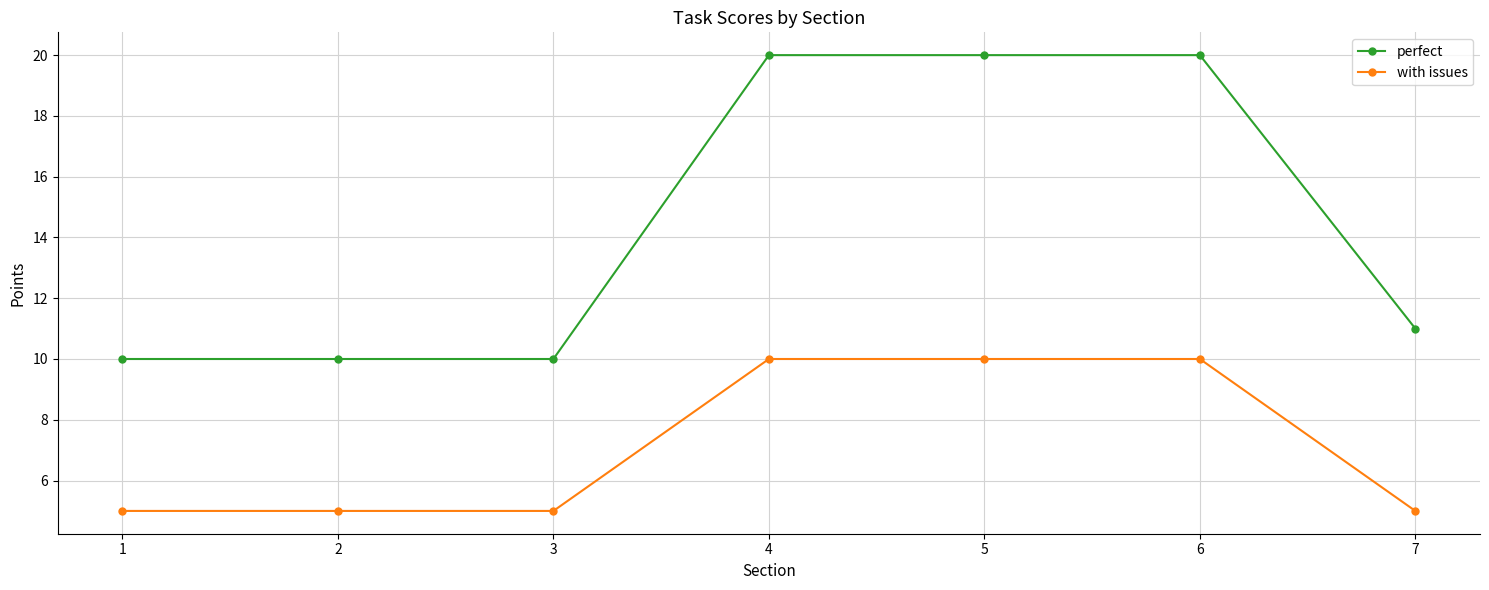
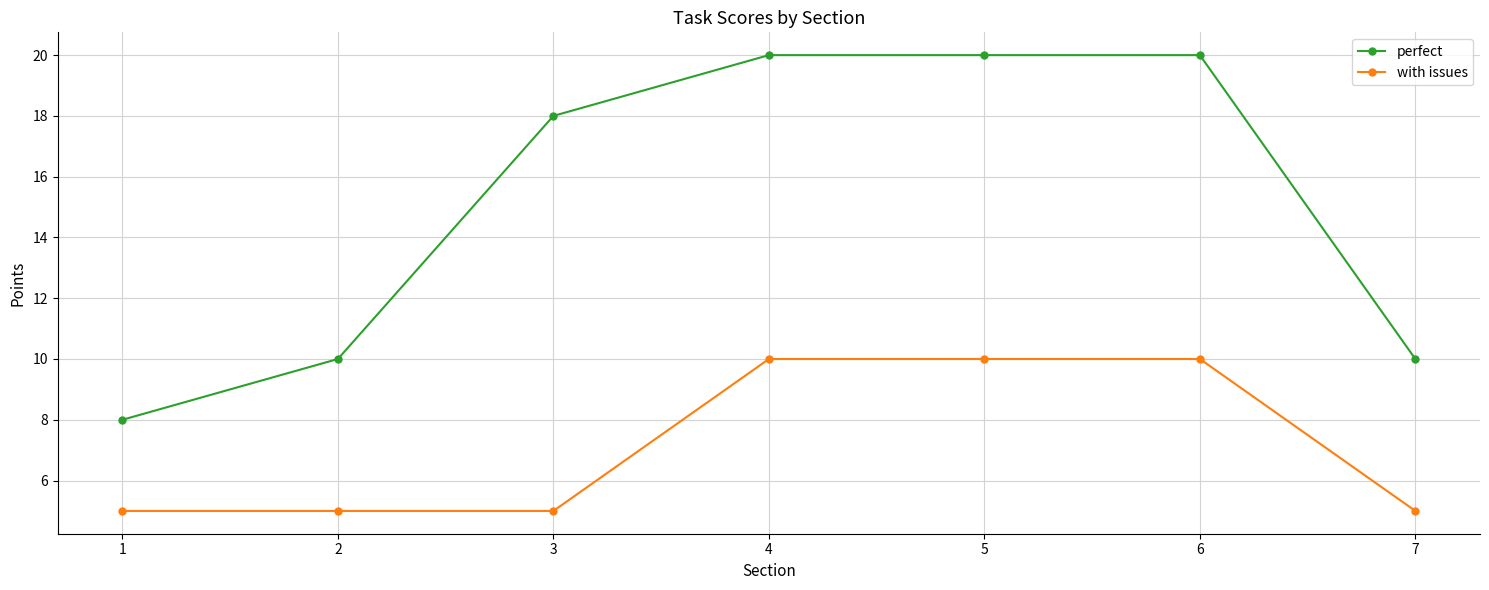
perfect, 1: 10 -> 8
perfect, 3: 10 -> 18
perfect, 7: 11 -> 10
